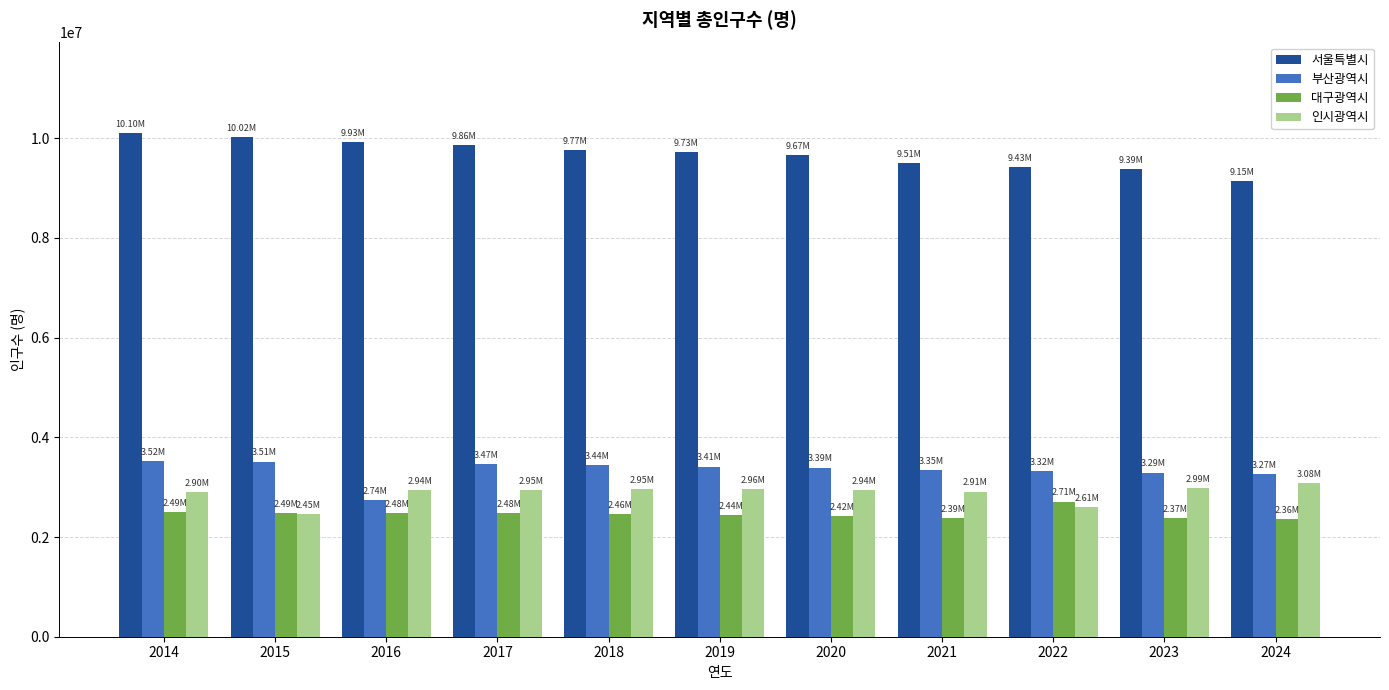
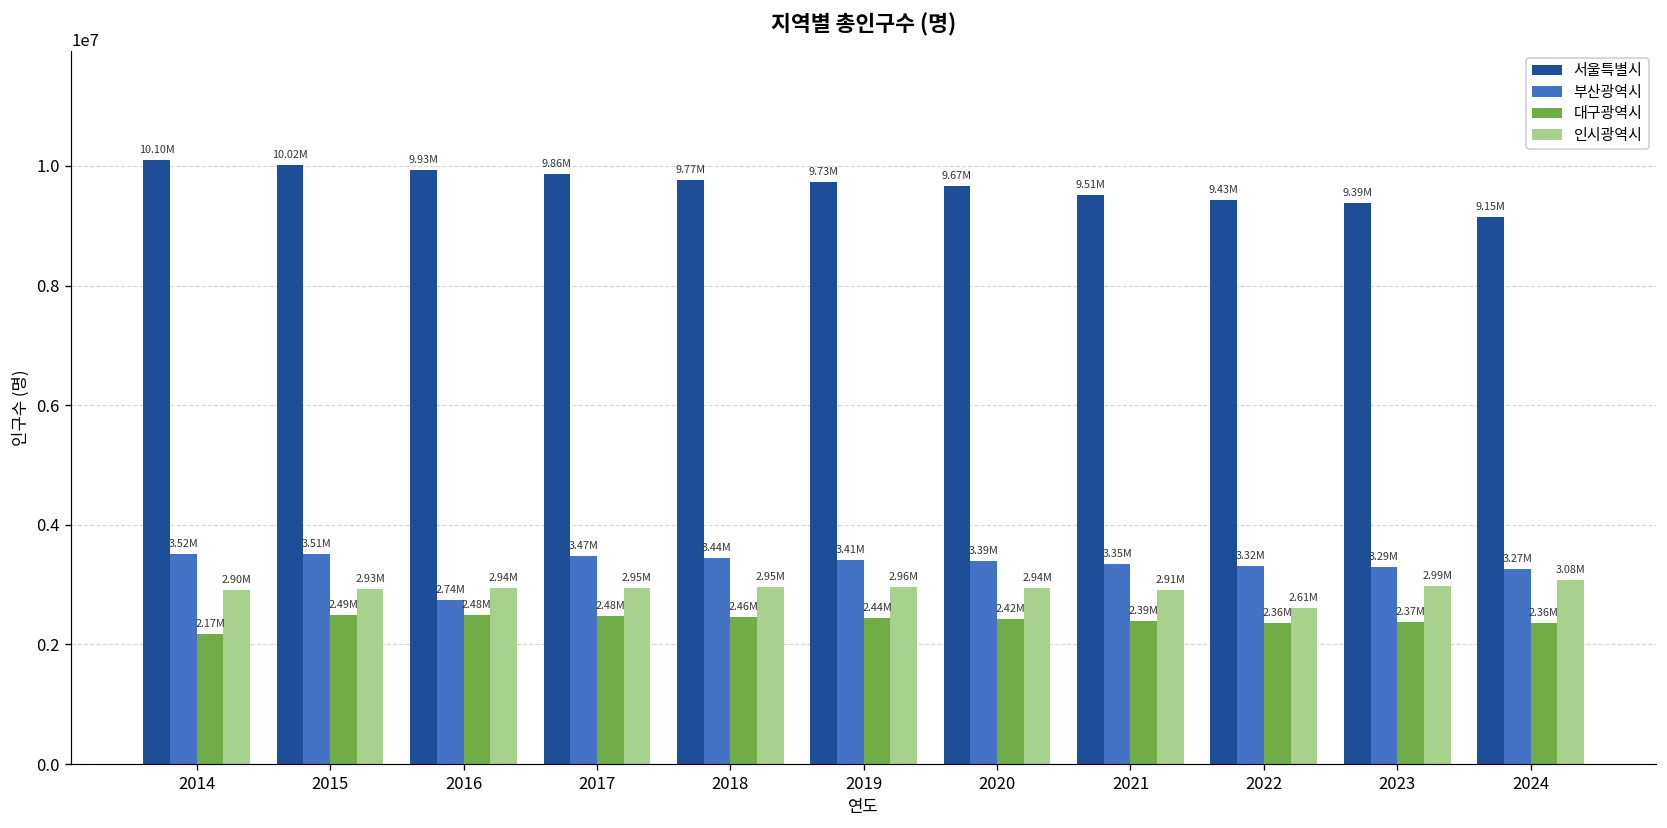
대구광역시, 2014: 2.49M -> 2.17M
인시광역시, 2015: 2.45M -> 2.93M
대구광역시, 2022: 2.71M -> 2.36M
